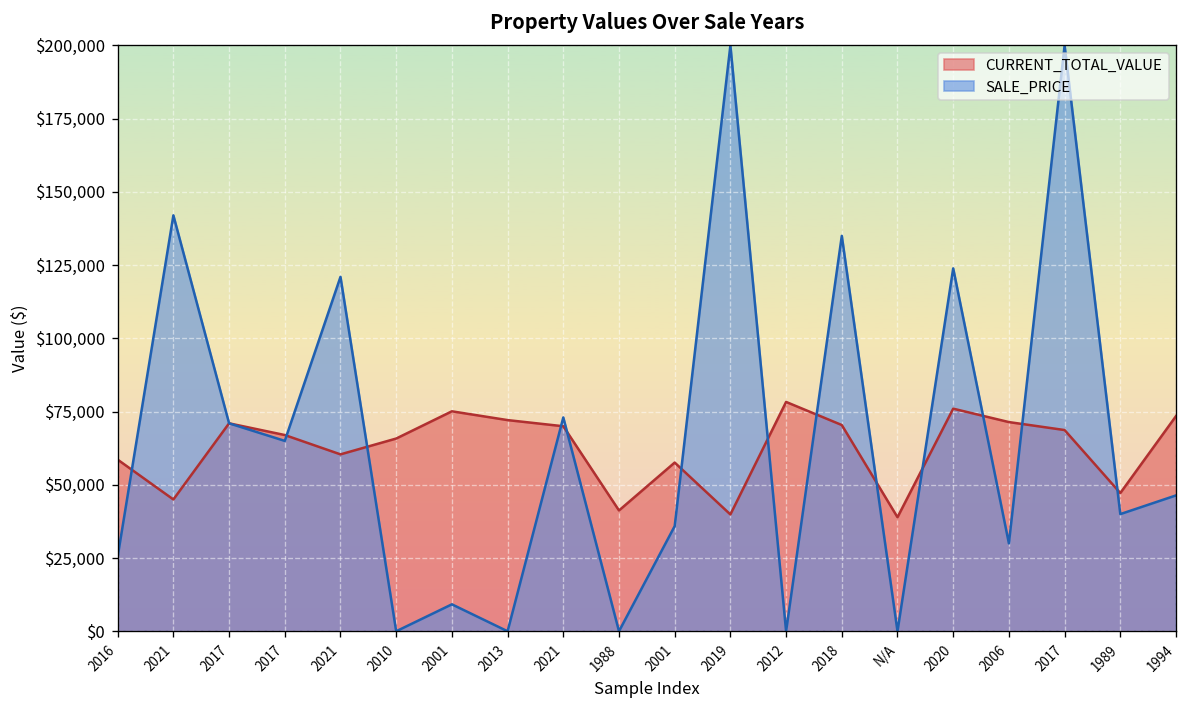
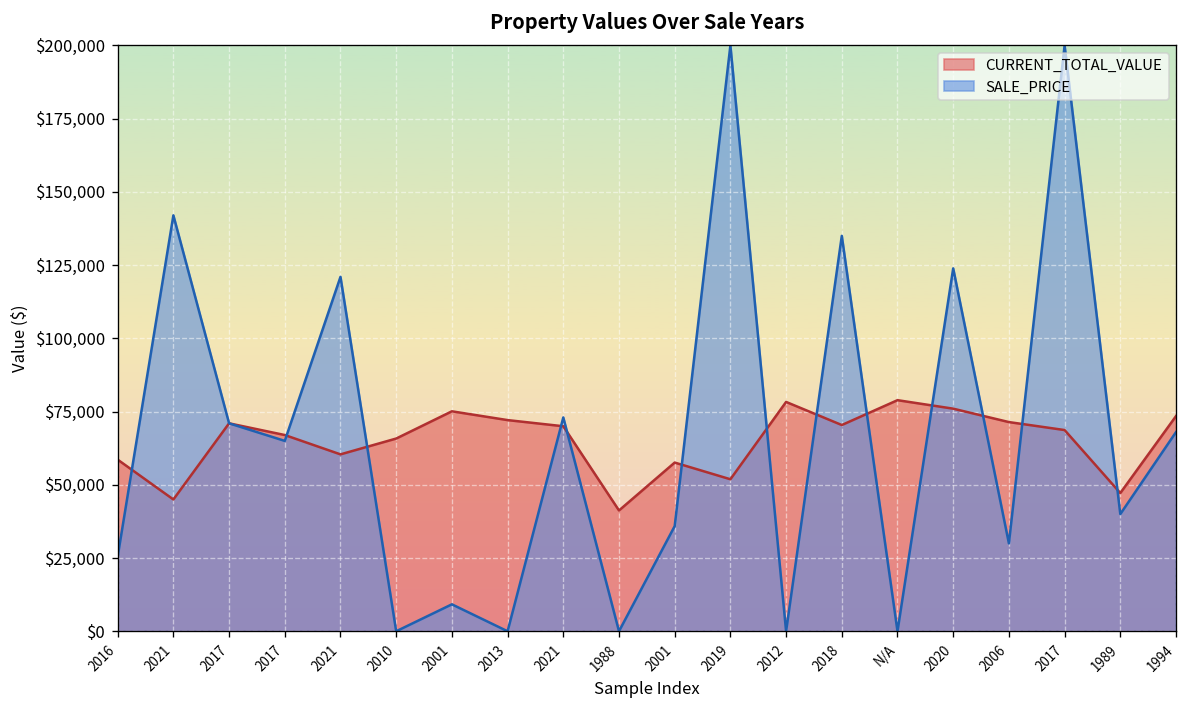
CURRENT_TOTAL_VALUE, 2019: $40,000 -> $52,000
CURRENT_TOTAL_VALUE, N/A: $39,000 -> $79,000
SALE_PRICE, 1994: $46,000 -> $68,000
